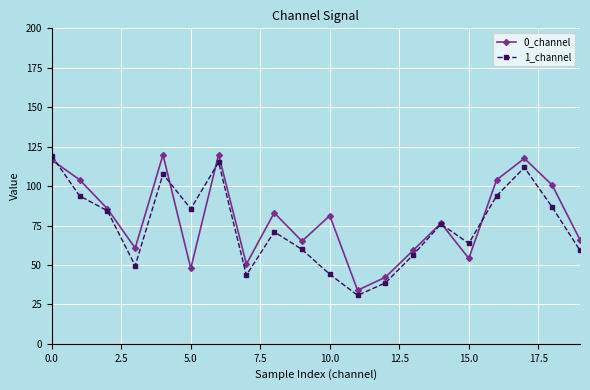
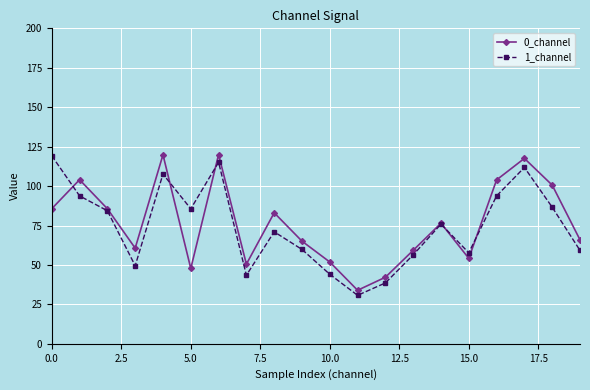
0_channel, 0.0: 116 -> 86
0_channel, 10.0: 81 -> 52
1_channel, 15.0: 64 -> 58
